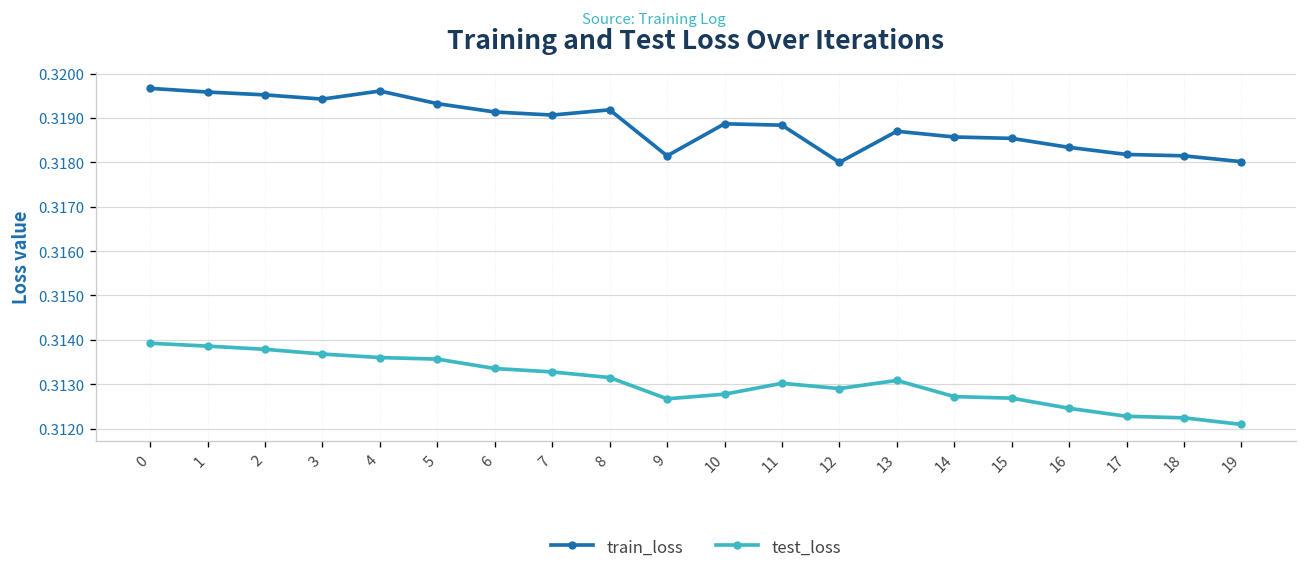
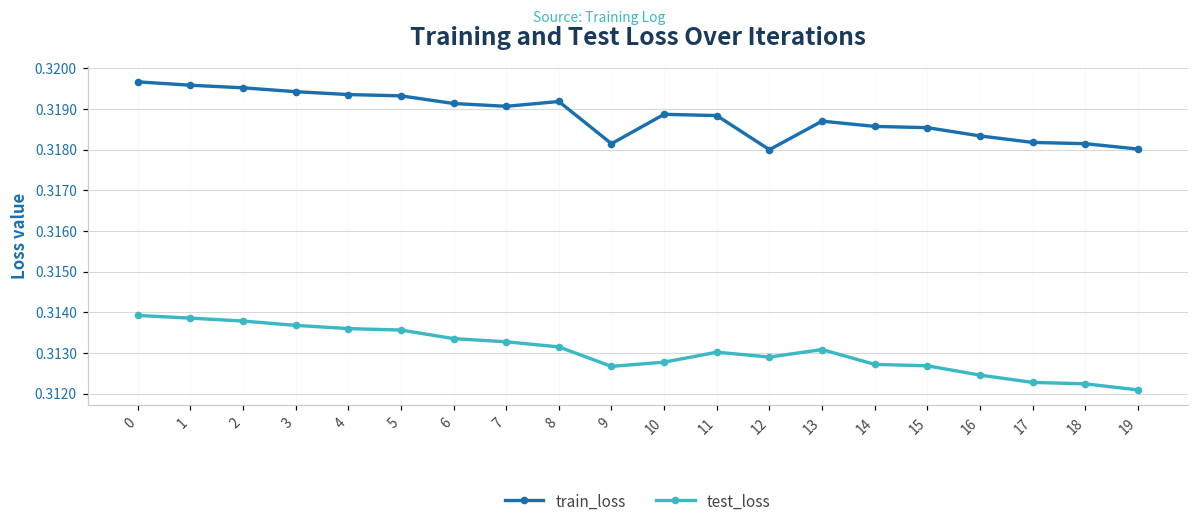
train_loss, 4: 0.3196 -> 0.3194
